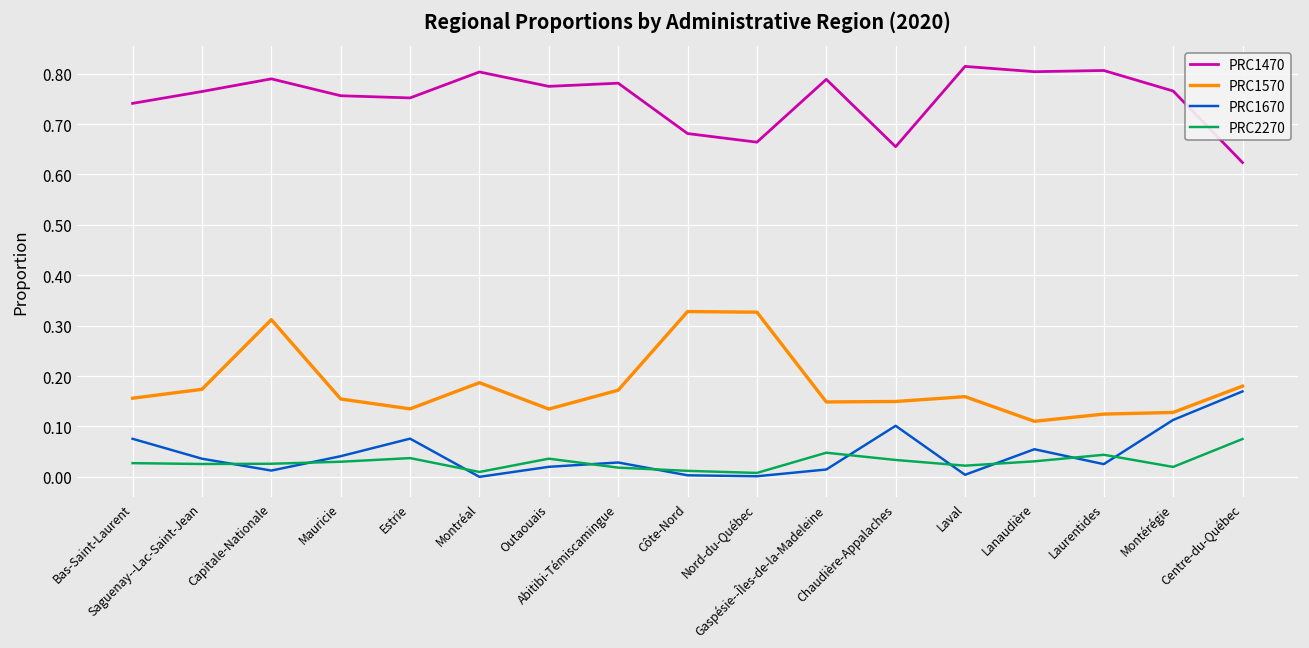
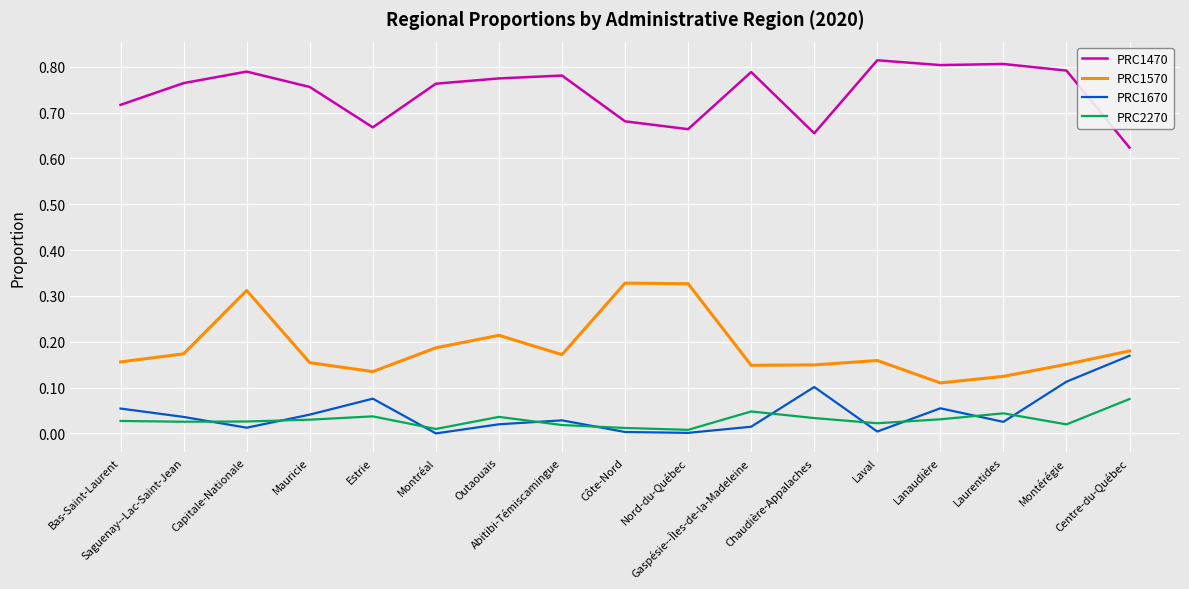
PRC1470, Bas-Saint-Laurent: 0.74 -> 0.72
PRC1670, Bas-Saint-Laurent: 0.08 -> 0.05
PRC1470, Estrie: 0.75 -> 0.67
PRC1470, Montréal: 0.80 -> 0.76
PRC1570, Outaouais: 0.13 -> 0.21
PRC1470, Montérégie: 0.77 -> 0.79
PRC1570, Montérégie: 0.13 -> 0.15
